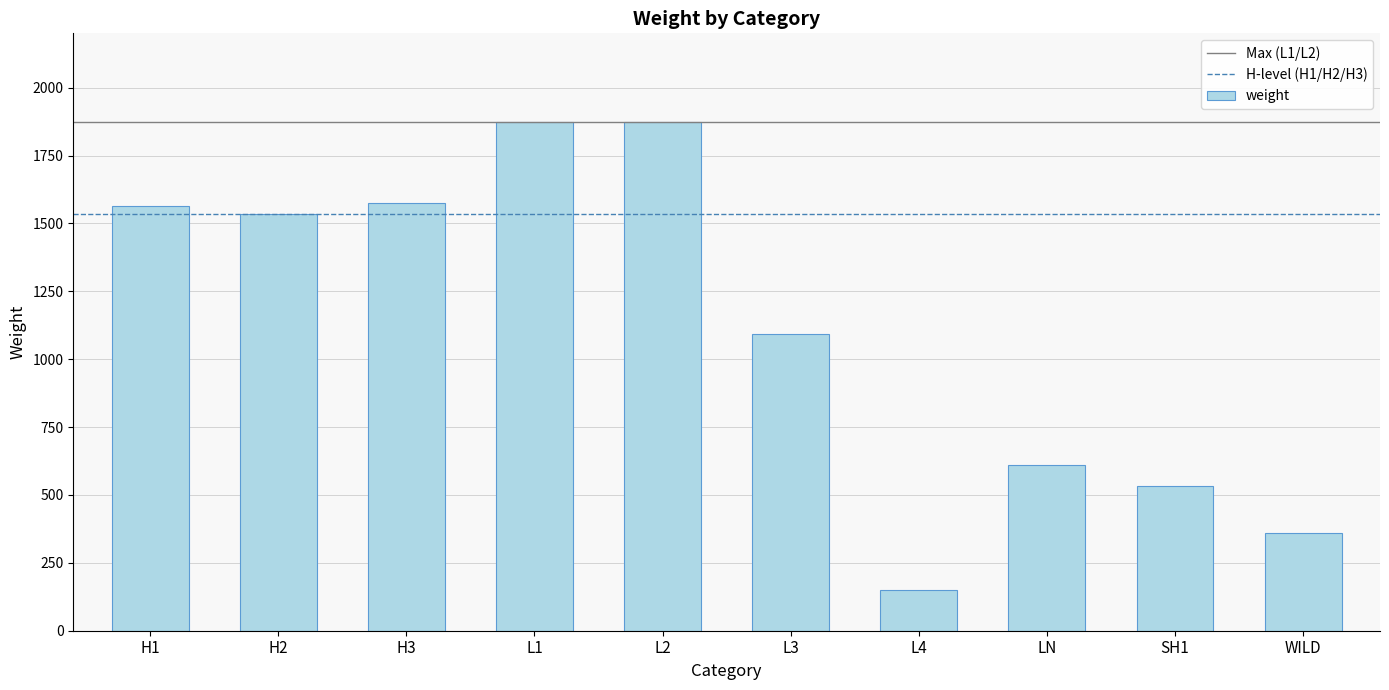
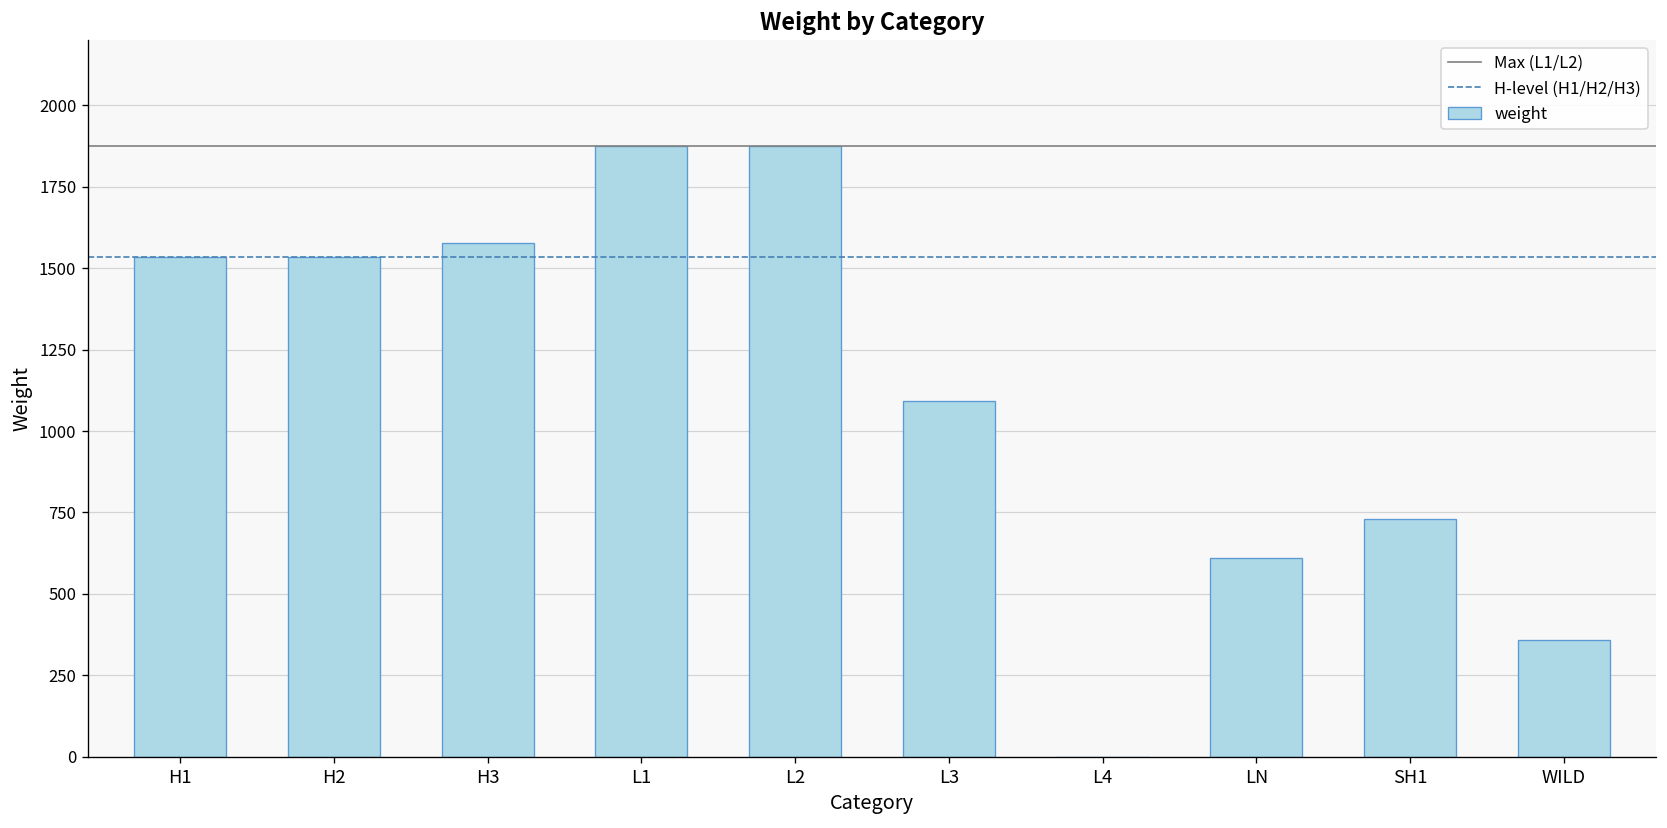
H1: 1570 -> 1540
L4: 150 -> 0
SH1: 530 -> 730
